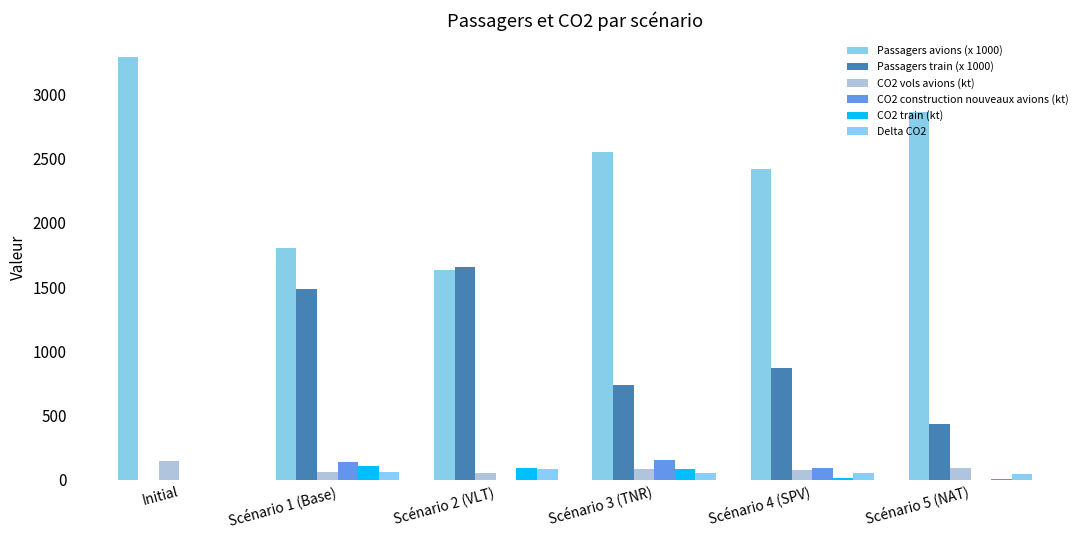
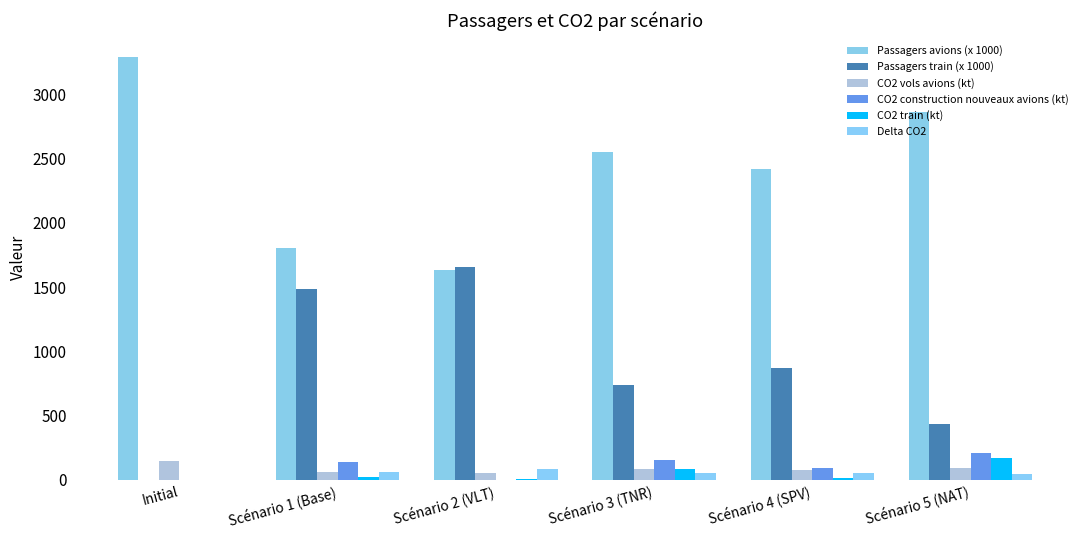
CO2 train (kt), Scénario 1 (Base): 110 -> 20
CO2 train (kt), Scénario 2 (VLT): 90 -> 0
CO2 construction nouveaux avions (kt), Scénario 5 (NAT): 0 -> 210
CO2 train (kt), Scénario 5 (NAT): 10 -> 170
